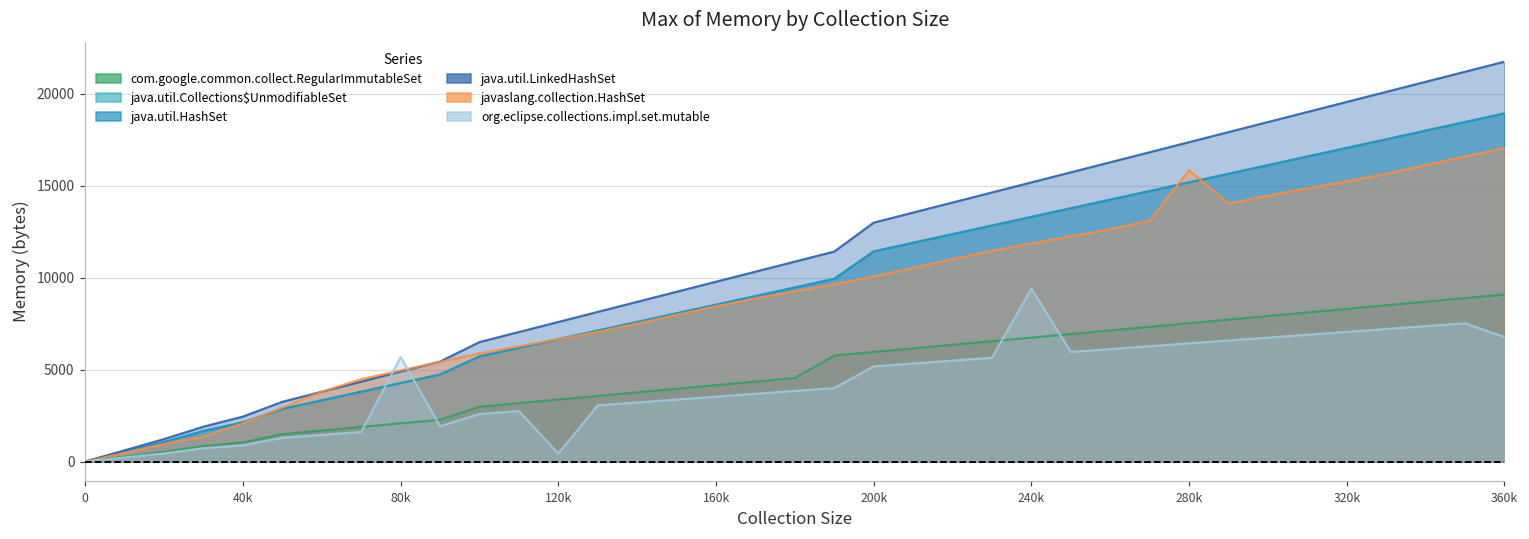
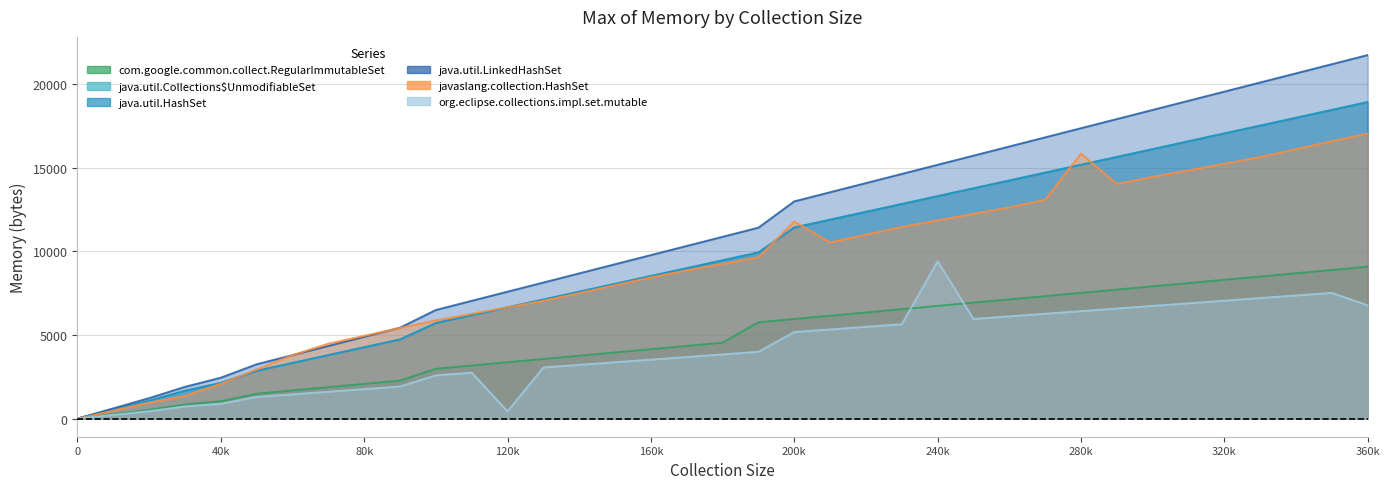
org.eclipse.collections.impl.set.mutable, 80k: 5700 -> 1800
javaslang.collection.HashSet, 200k: 10100 -> 11800
